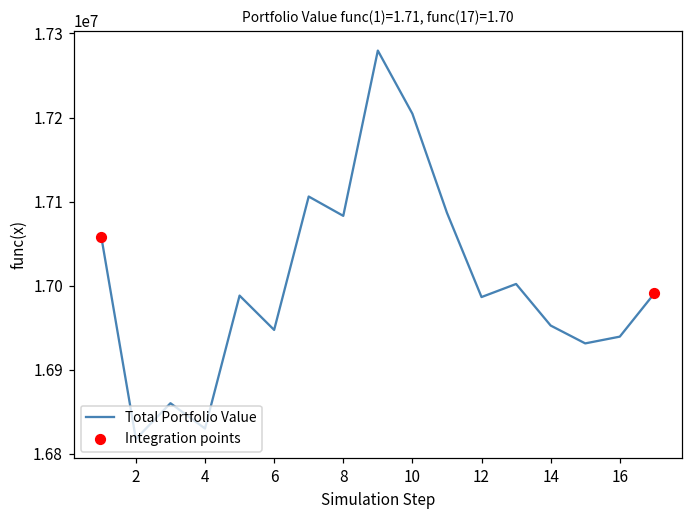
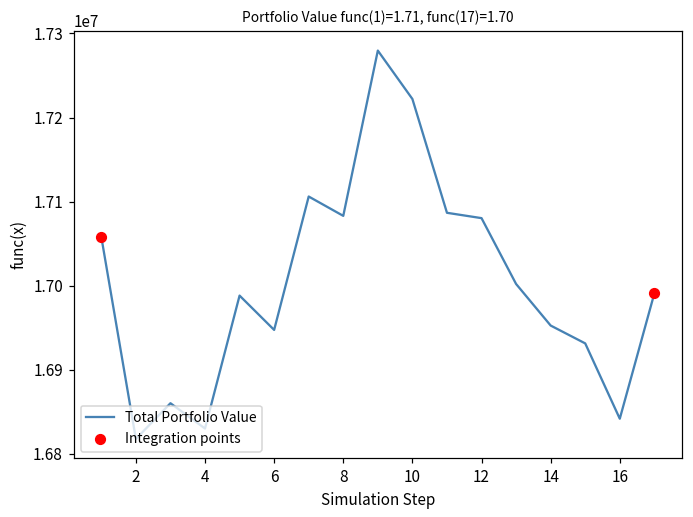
Total Portfolio Value, 10: 17200000 -> 17220000
Total Portfolio Value, 12: 16990000 -> 17080000
Total Portfolio Value, 16: 16940000 -> 16840000
